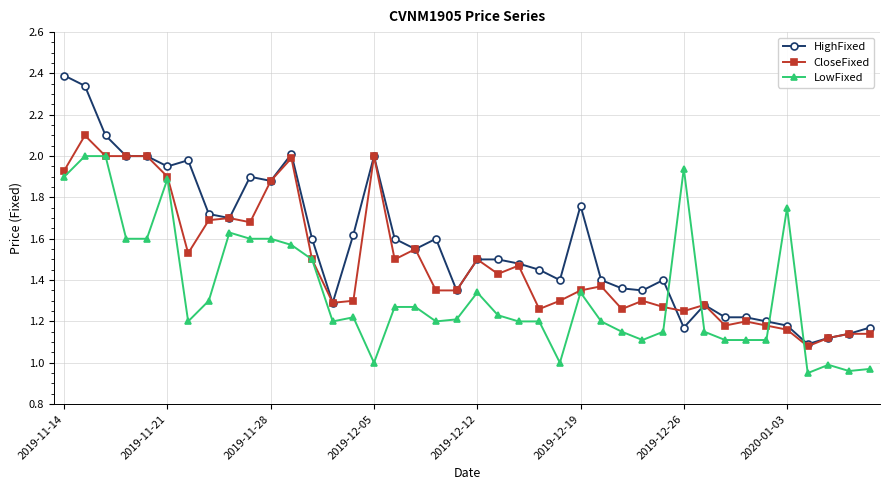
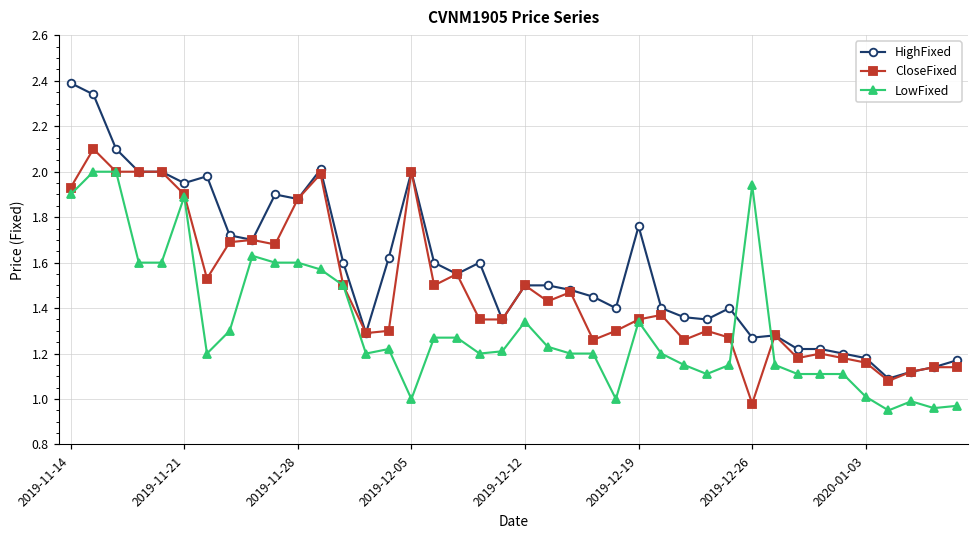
HighFixed, 2019-12-26: 1.17 -> 1.27
CloseFixed, 2019-12-26: 1.25 -> 0.98
LowFixed, 2020-01-03: 1.75 -> 1.01
